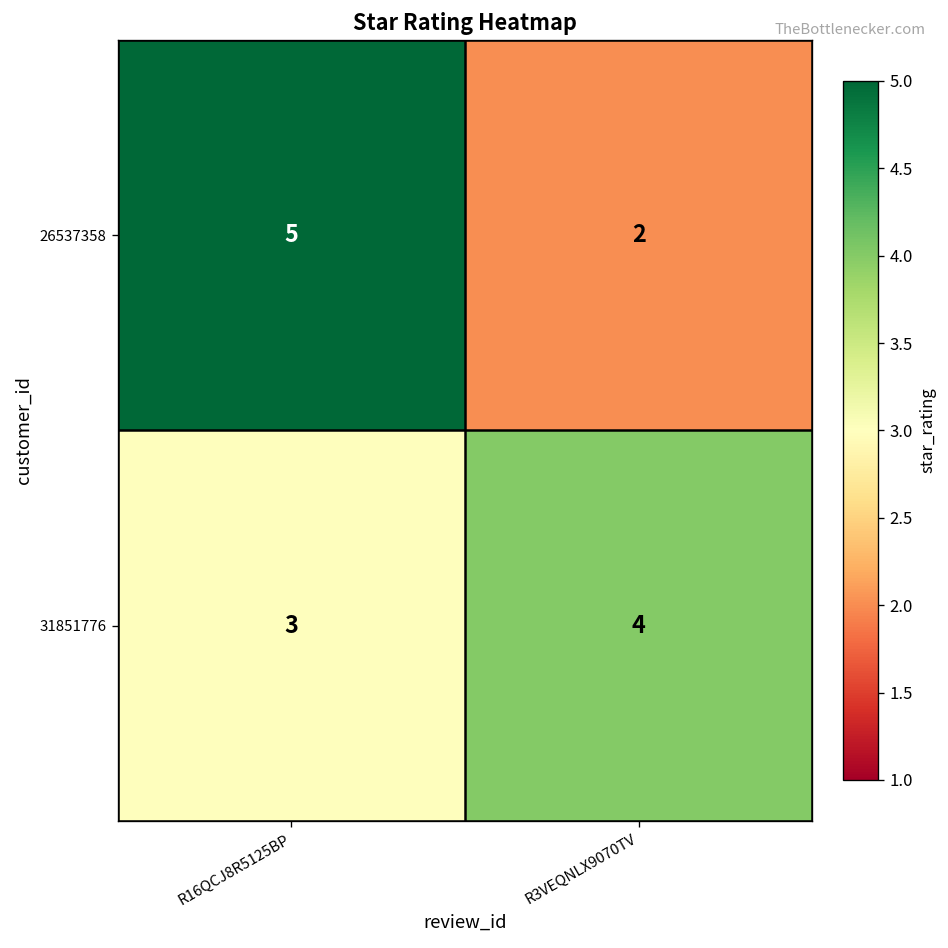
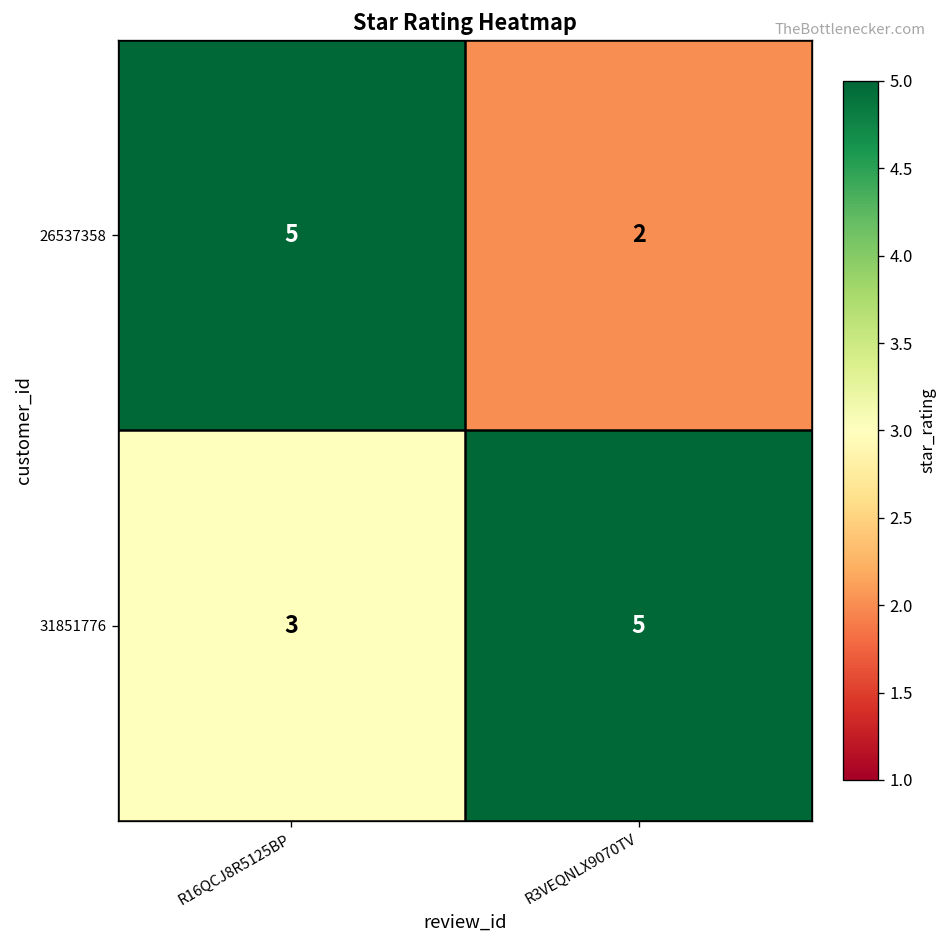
31851776, R3VEQNLX9070TV: 4 -> 5
